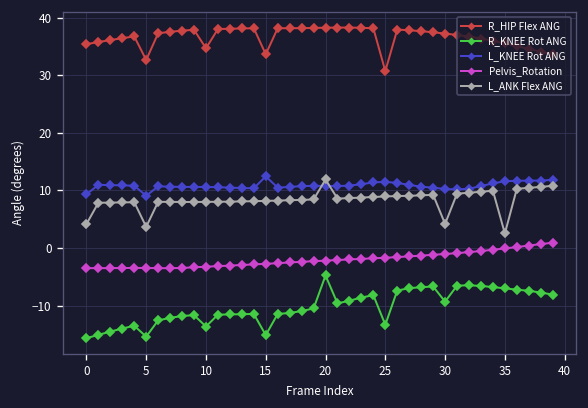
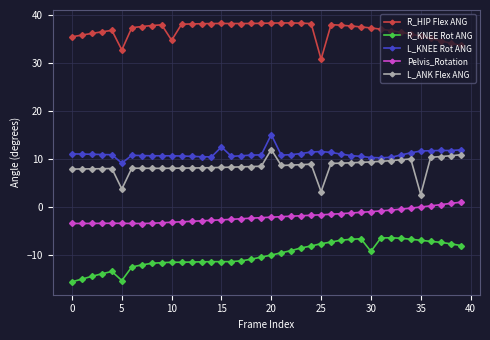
L_KNEE Rot ANG, 0: 9 -> 11
L_ANK Flex ANG, 0: 4 -> 8
R_KNEE Rot ANG, 10: -14 -> -12
R_HIP Flex ANG, 15: 34 -> 38
R_KNEE Rot ANG, 15: -15 -> -11
R_KNEE Rot ANG, 20: -5 -> -10
L_KNEE Rot ANG, 20: 11 -> 15
R_KNEE Rot ANG, 25: -13 -> -8
L_ANK Flex ANG, 25: 9 -> 3
L_ANK Flex ANG, 30: 4 -> 9
